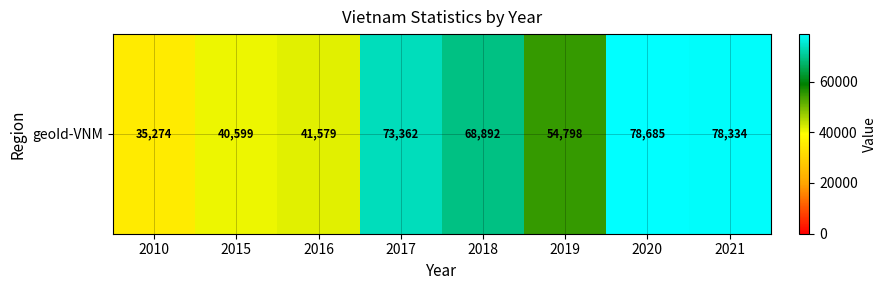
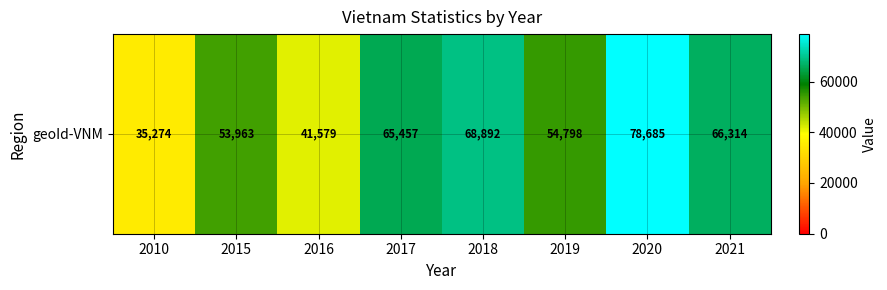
geoId-VNM, 2015: 40,599 -> 53,963
geoId-VNM, 2017: 73,362 -> 65,457
geoId-VNM, 2021: 78,334 -> 66,314
